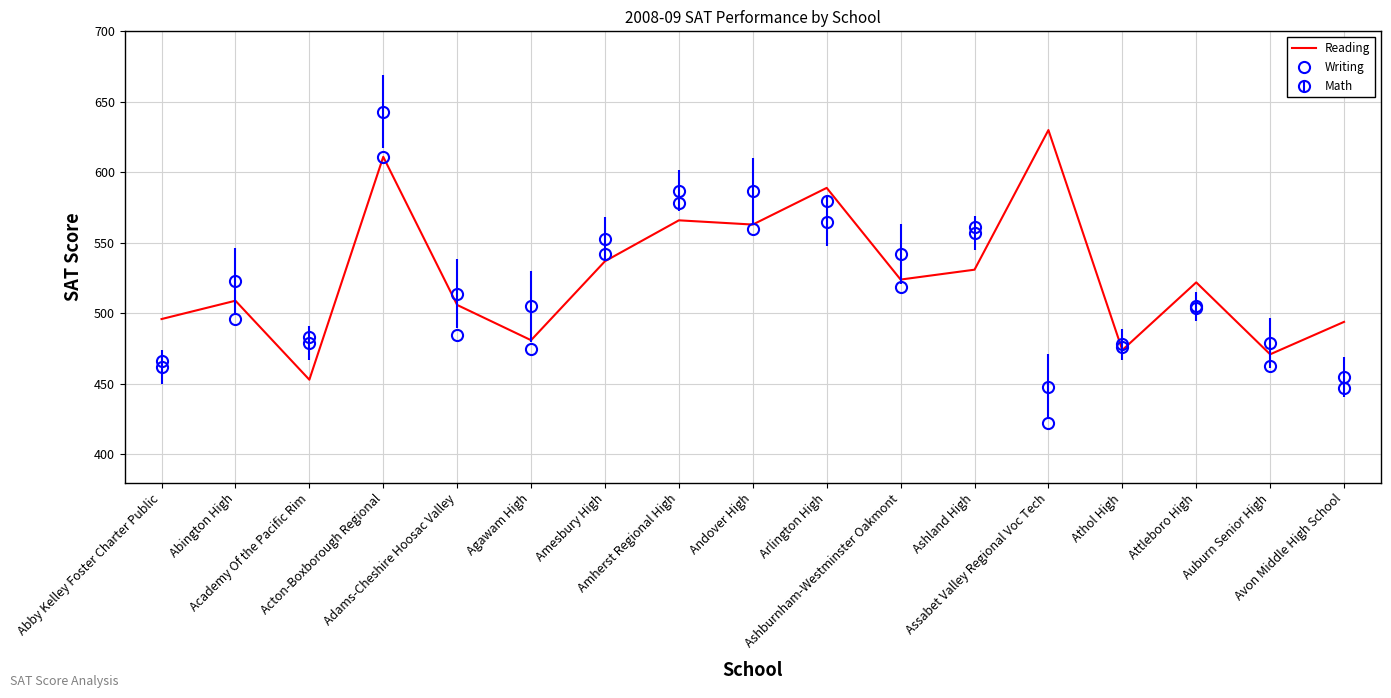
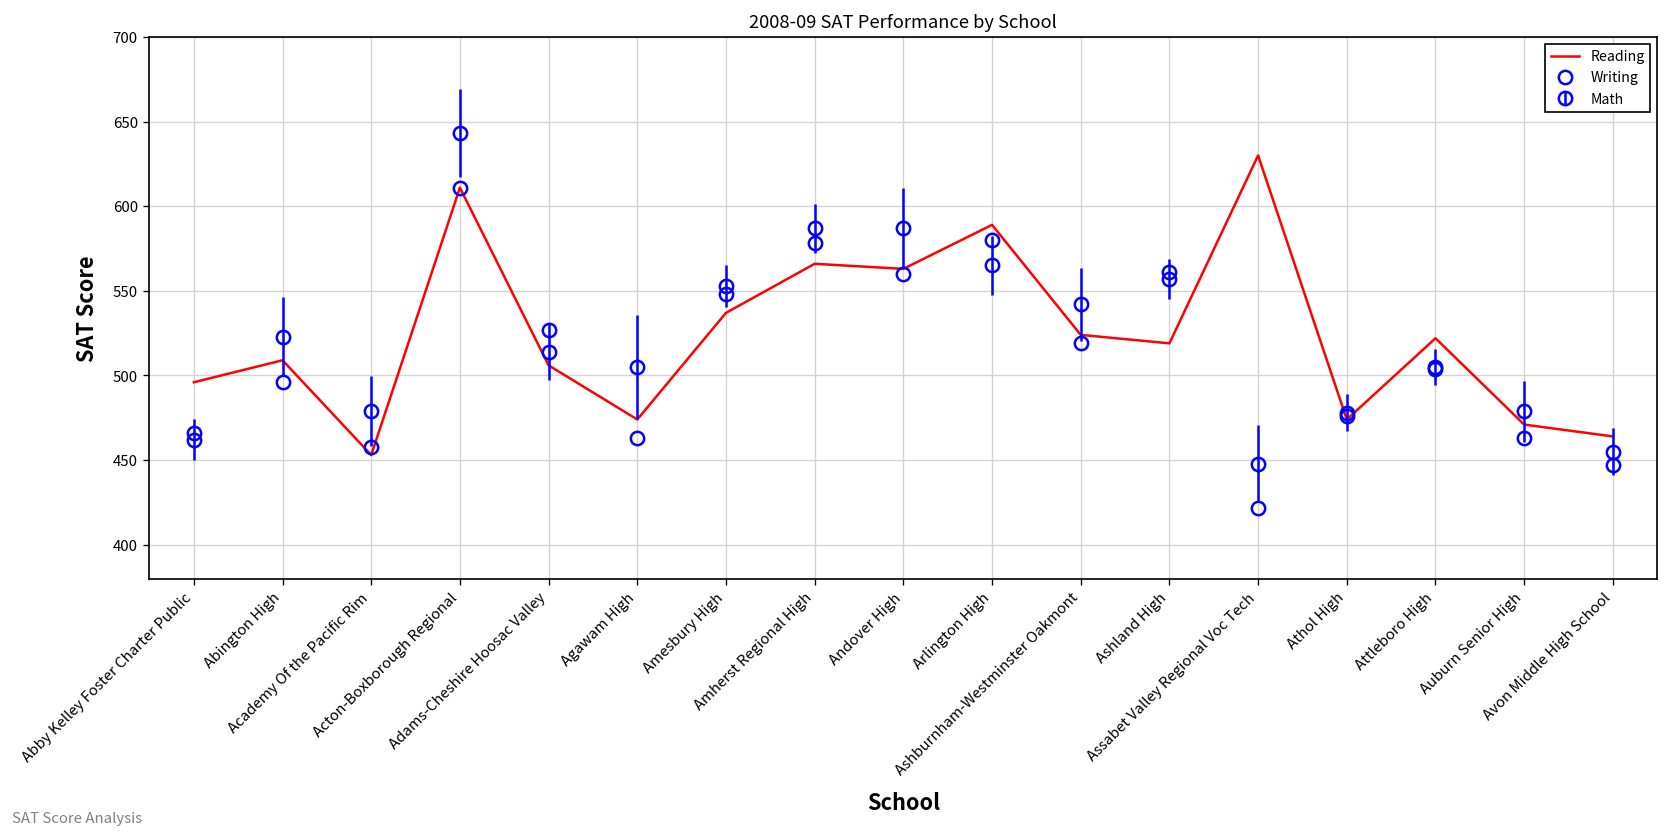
Writing, Academy Of the Pacific Rim: 483 -> 458
Writing, Adams-Cheshire Hoosac Valley: 485 -> 527
Reading, Agawam High: 481 -> 474
Writing, Agawam High: 475 -> 463
Writing, Amesbury High: 542 -> 548
Reading, Ashland High: 531 -> 519
Reading, Avon Middle High School: 494 -> 464
